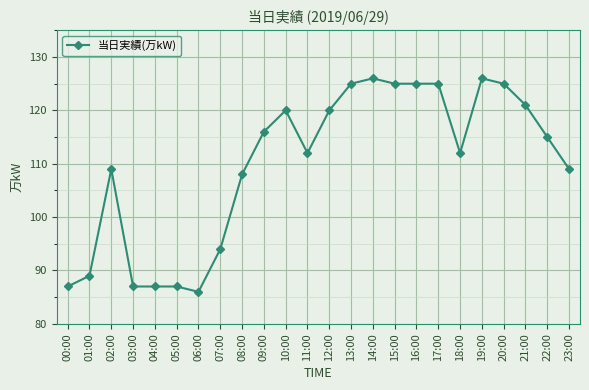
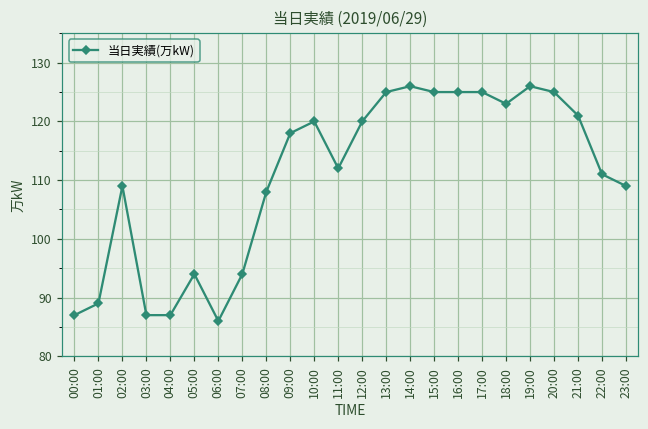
05:00: 87 -> 94
09:00: 116 -> 118
18:00: 112 -> 123
22:00: 115 -> 111
